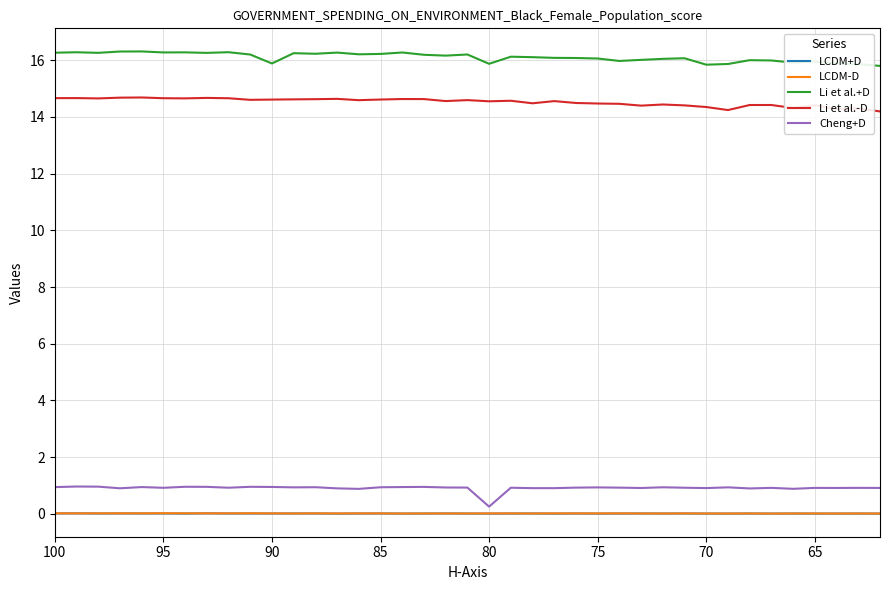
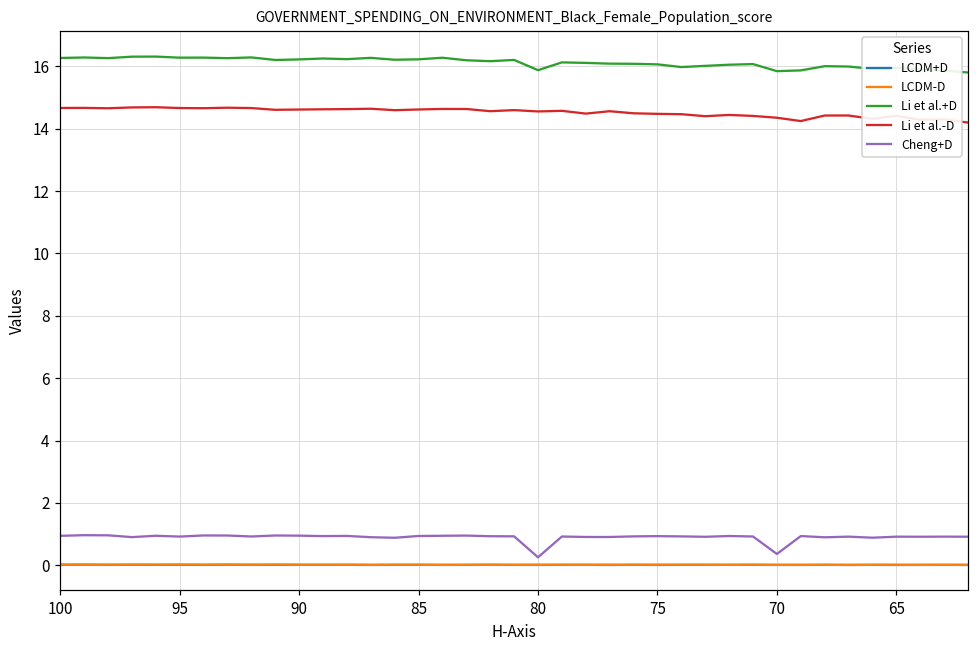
Li et al.+D, 90: 15.9 -> 16.2
Cheng+D, 70: 0.9 -> 0.4
